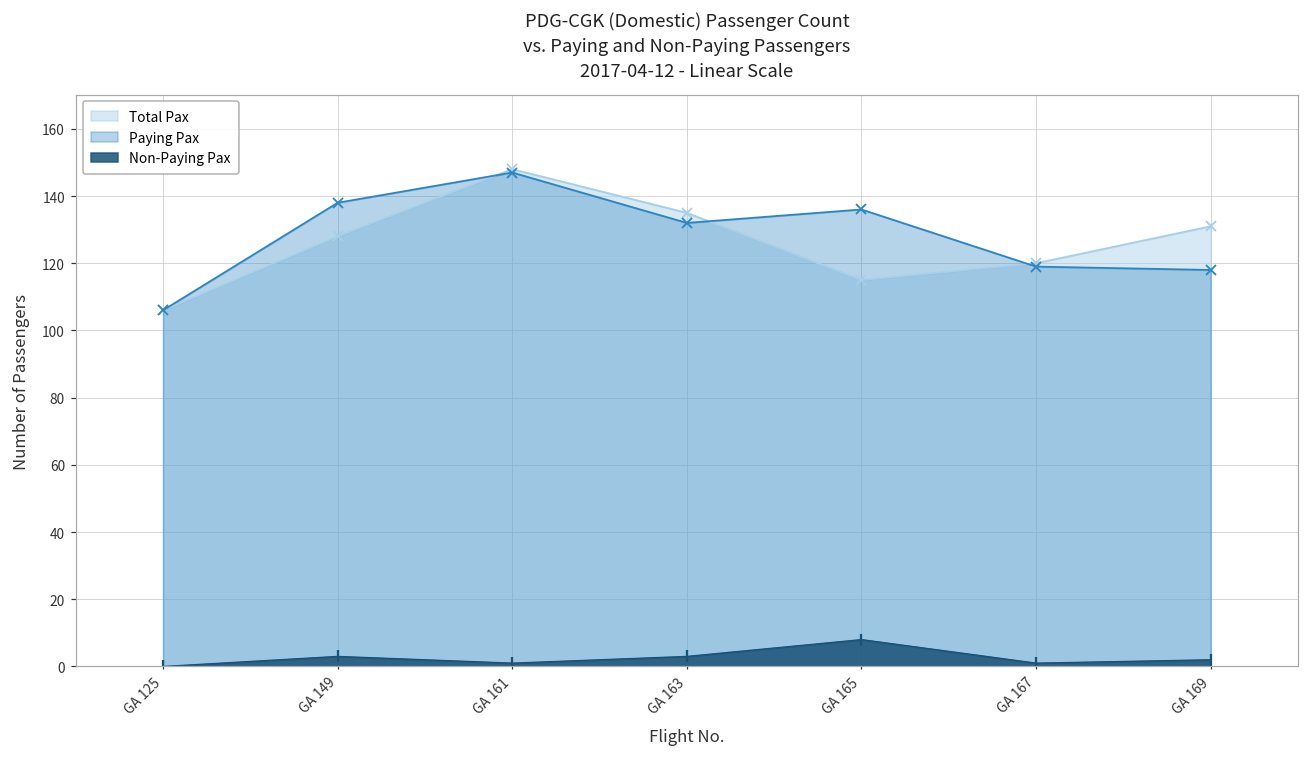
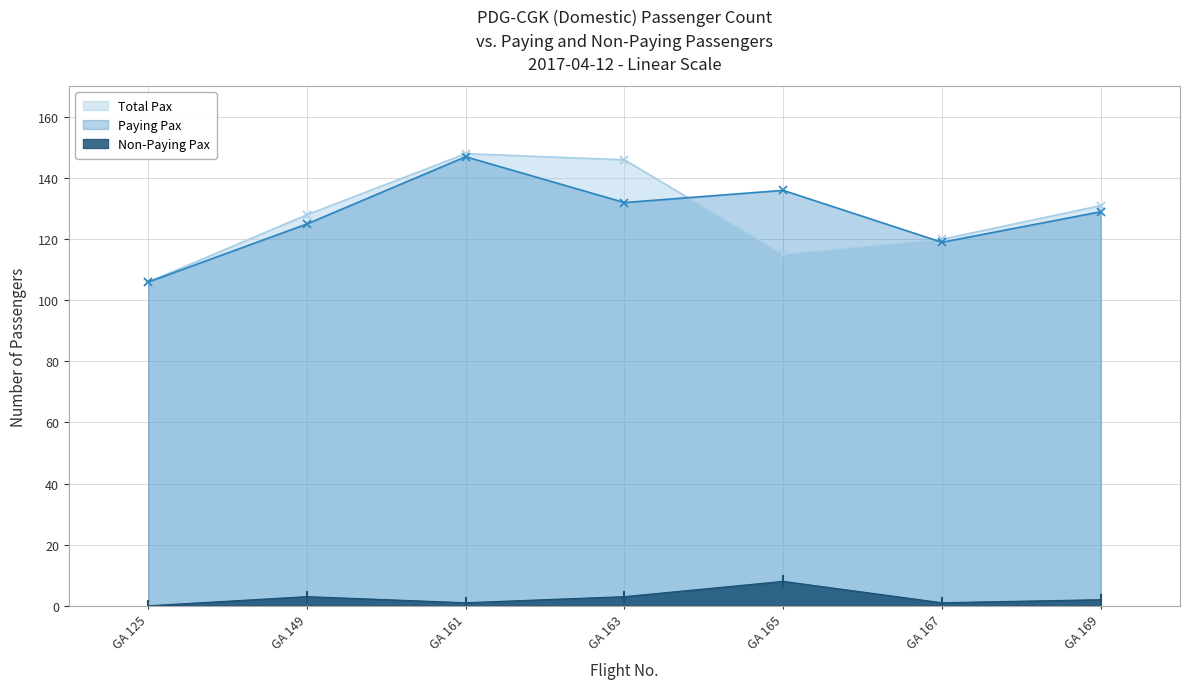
Paying Pax, GA 149: 138 -> 125
Total Pax, GA 163: 135 -> 146
Paying Pax, GA 169: 118 -> 129
